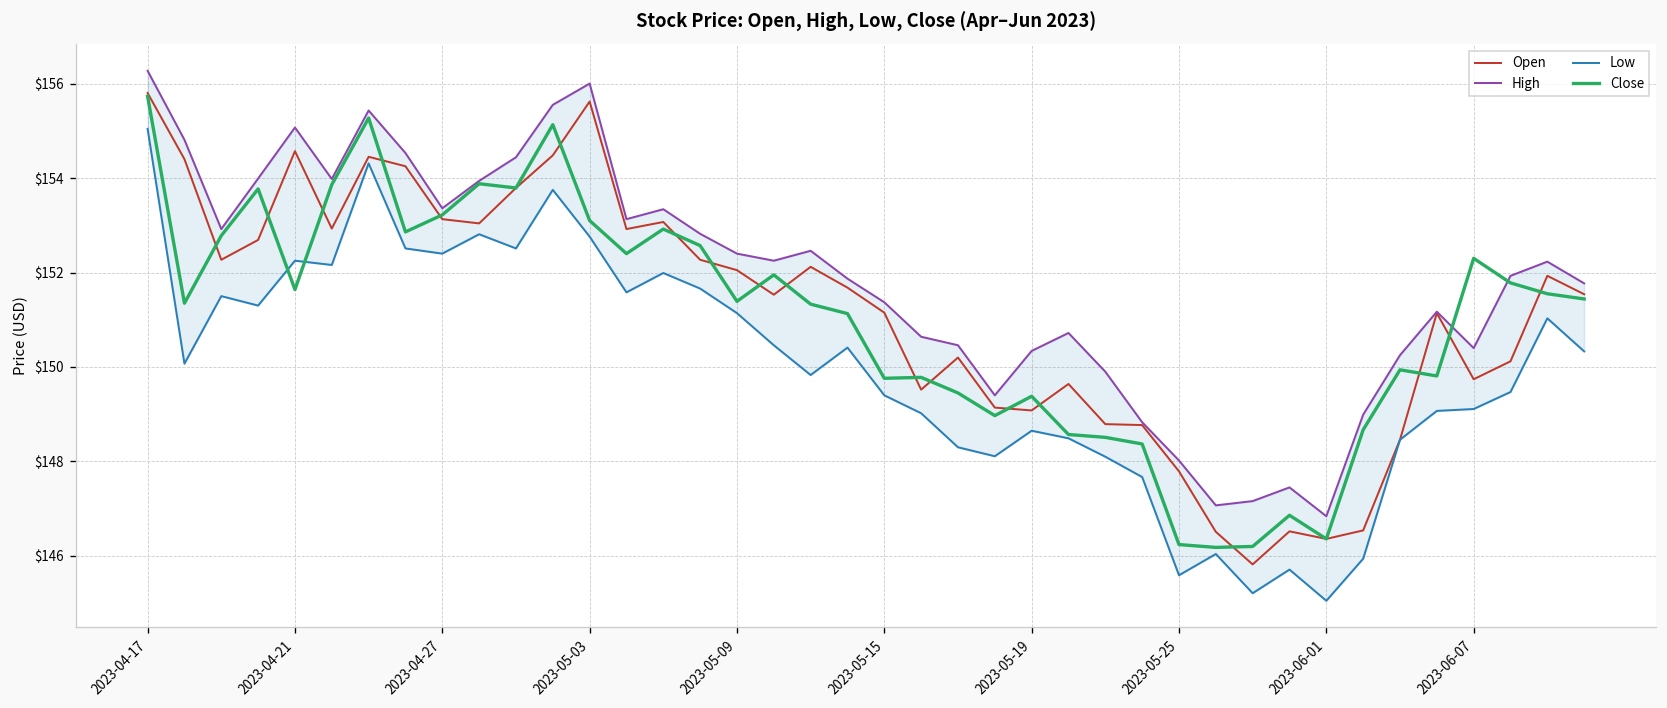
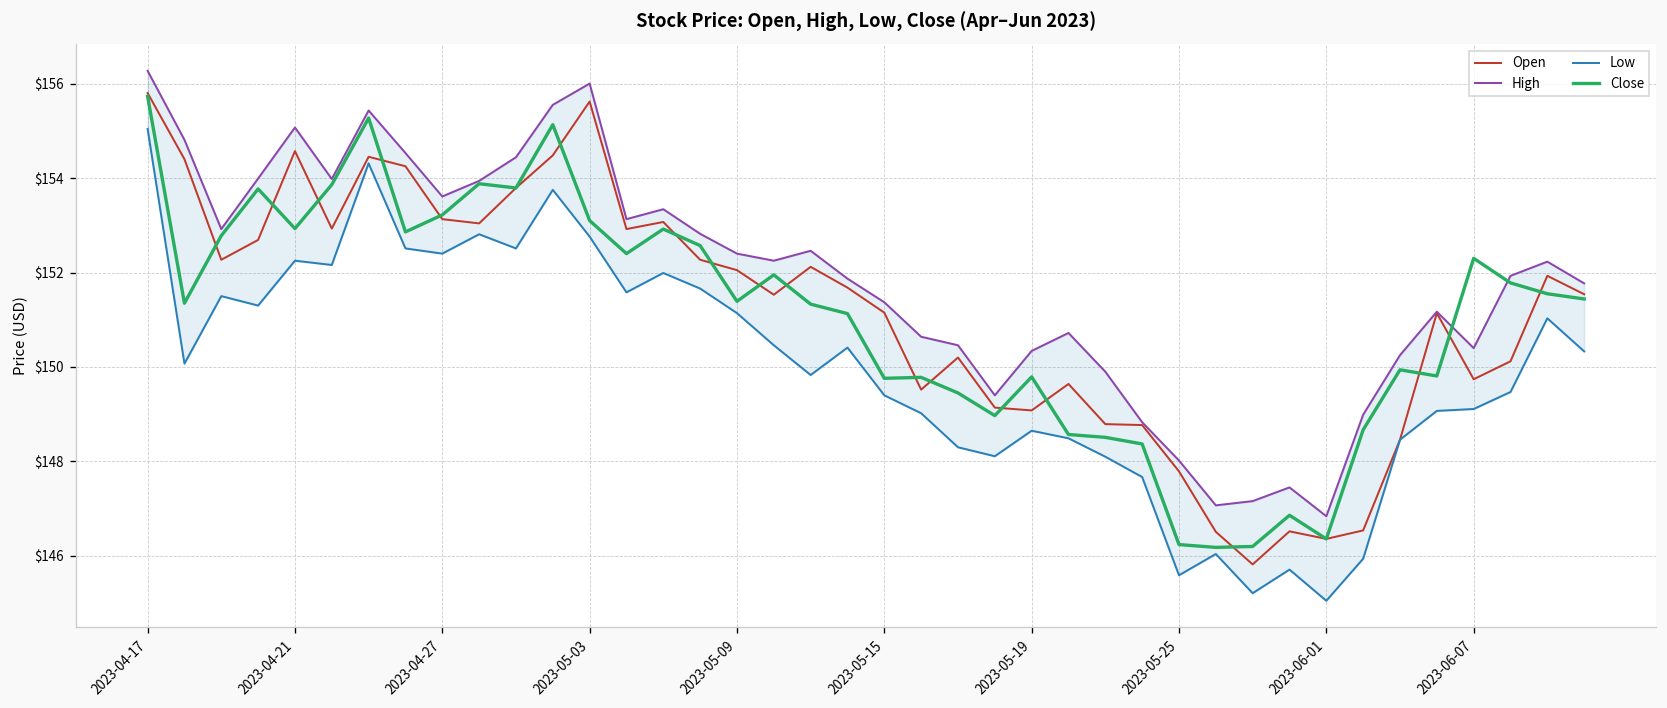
Close, 2023-04-21: $151.6 -> $152.9
High, 2023-04-27: $153.4 -> $153.6
Close, 2023-05-19: $149.4 -> $149.8
